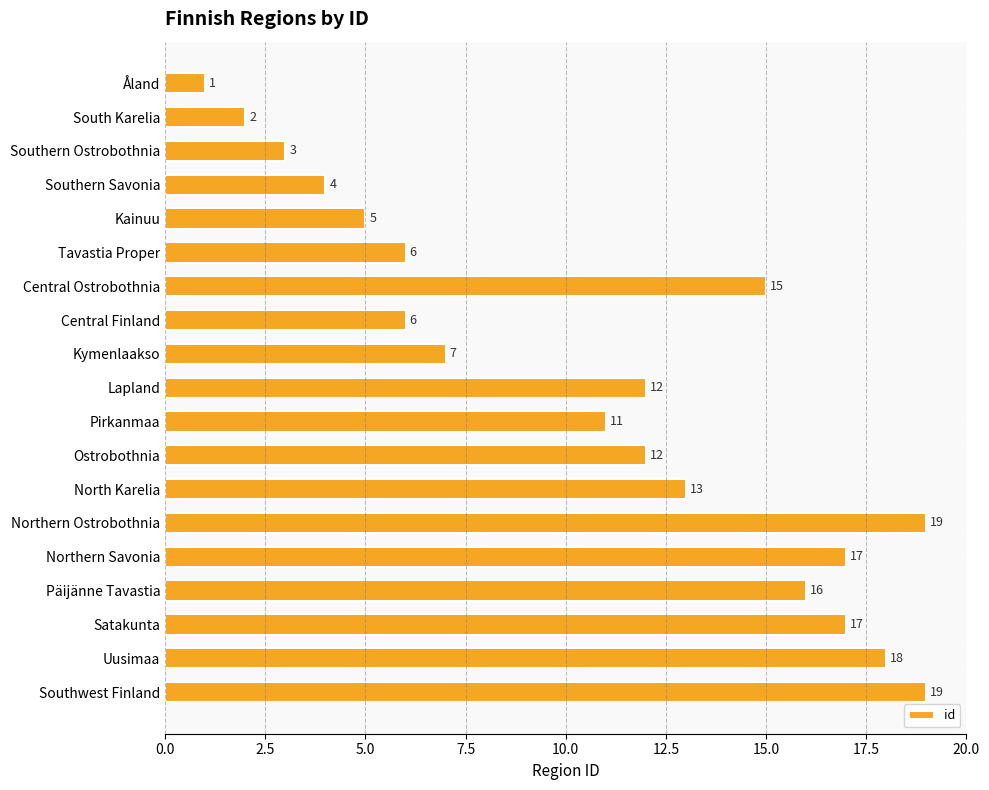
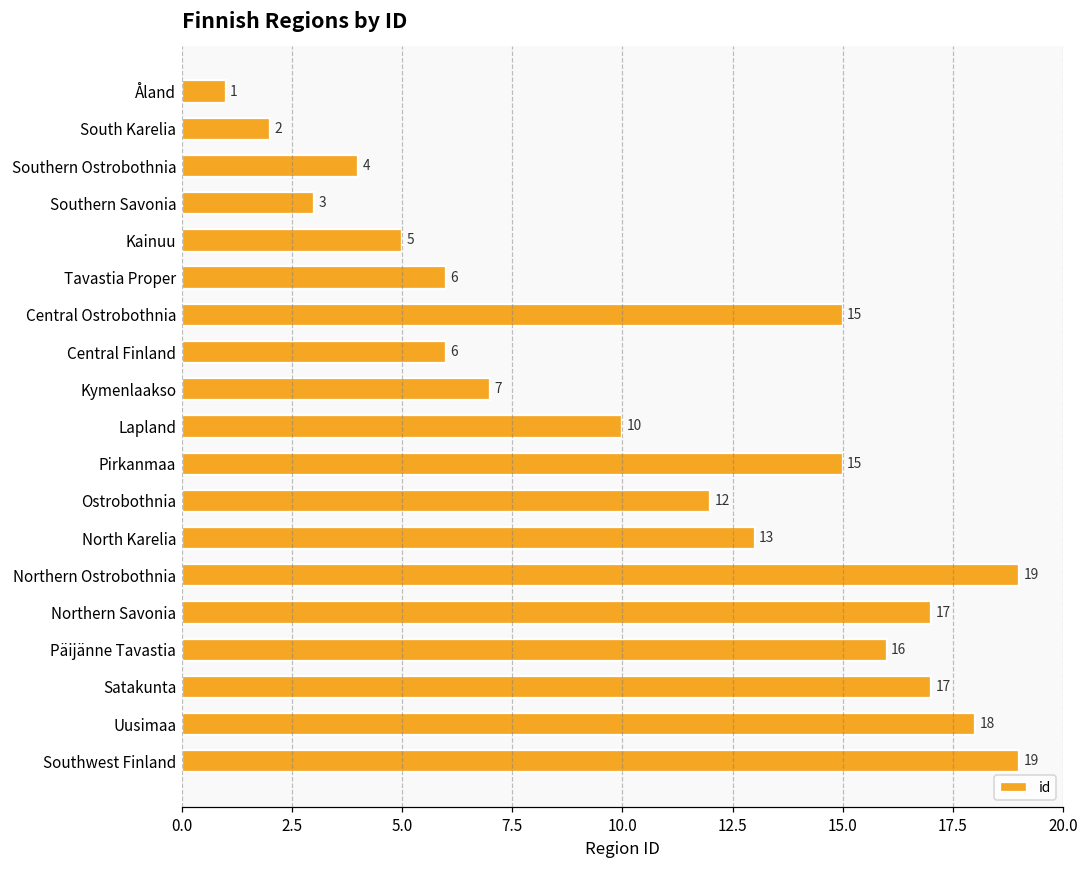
Southern Ostrobothnia: 3 -> 4
Southern Savonia: 4 -> 3
Lapland: 12 -> 10
Pirkanmaa: 11 -> 15
